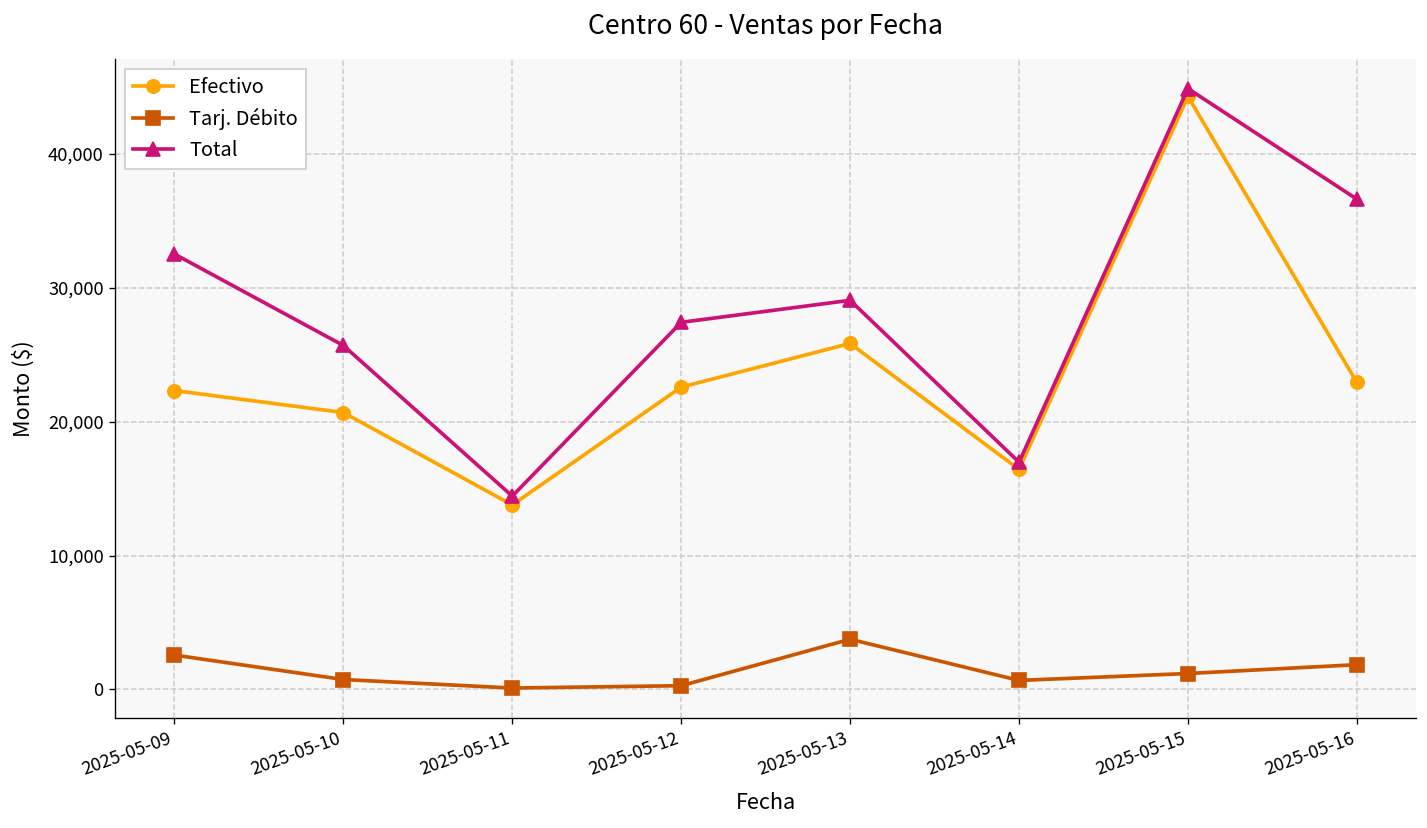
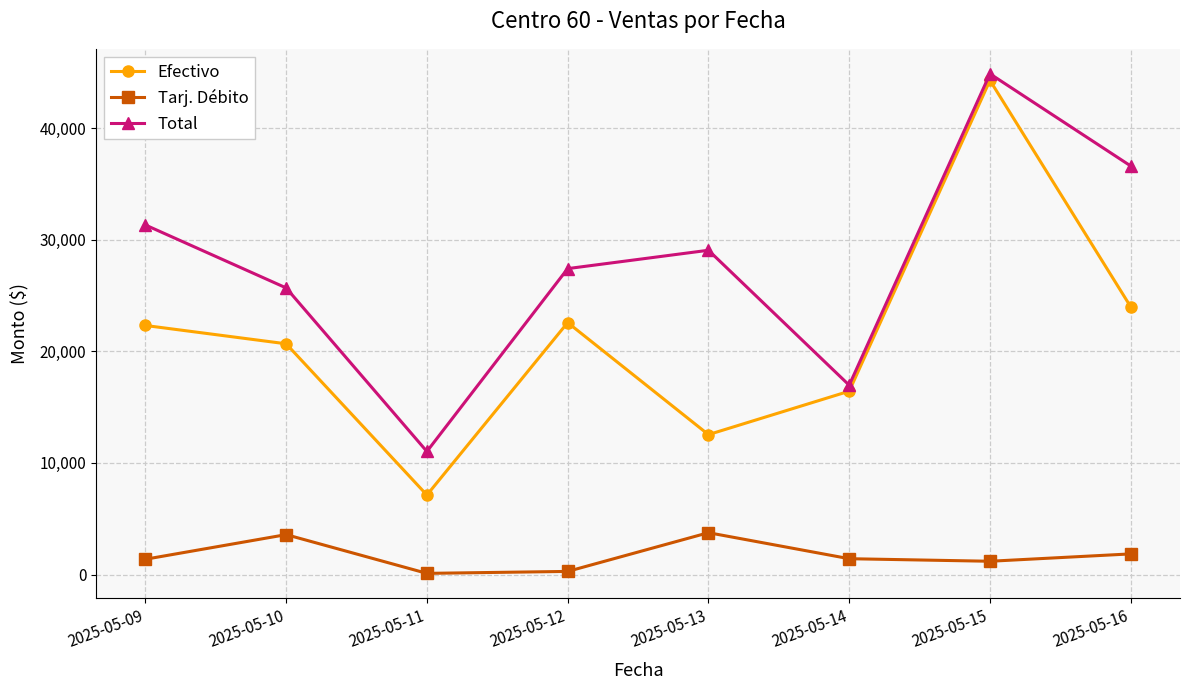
Tarj. Débito, 2025-05-09: 2,600 -> 1,400
Total, 2025-05-09: 32,500 -> 31,300
Tarj. Débito, 2025-05-10: 700 -> 3,600
Efectivo, 2025-05-11: 13,800 -> 7,100
Total, 2025-05-11: 14,400 -> 11,000
Efectivo, 2025-05-13: 25,800 -> 12,500
Tarj. Débito, 2025-05-14: 700 -> 1,400
Efectivo, 2025-05-16: 22,900 -> 24,000
